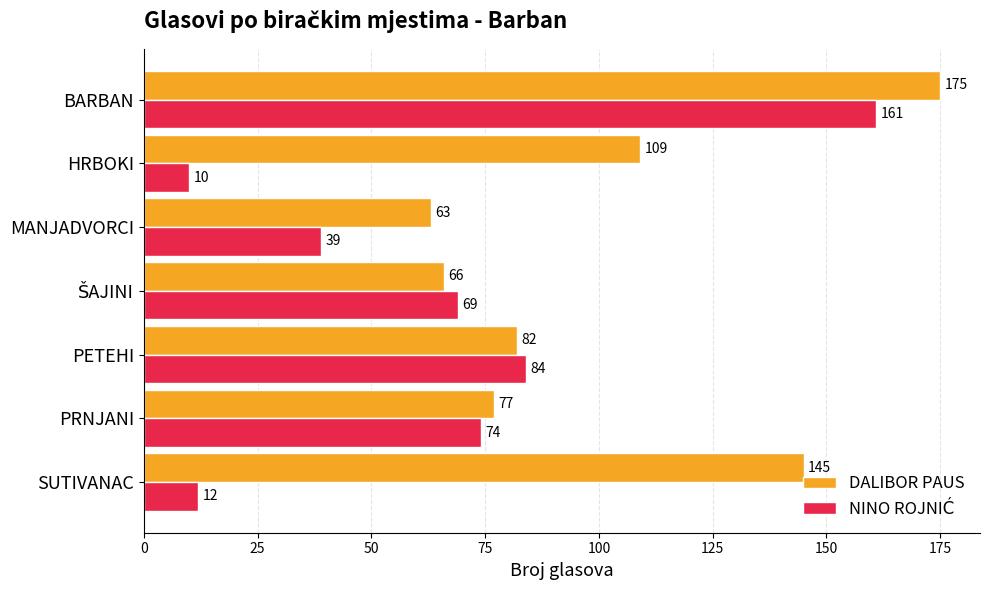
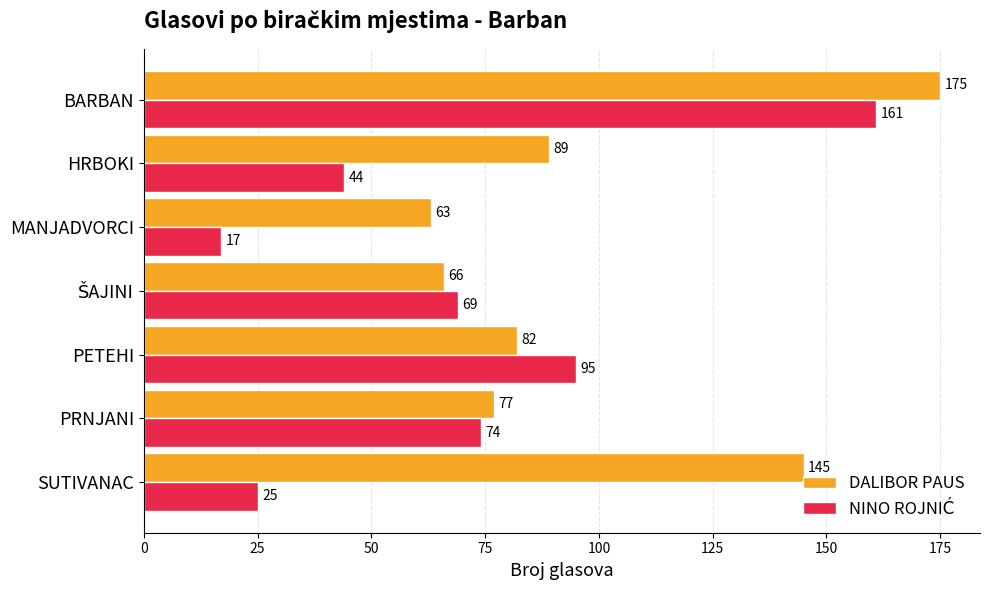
DALIBOR PAUS, HRBOKI: 109 -> 89
NINO ROJNIĆ, HRBOKI: 10 -> 44
NINO ROJNIĆ, MANJADVORCI: 39 -> 17
NINO ROJNIĆ, PETEHI: 84 -> 95
NINO ROJNIĆ, SUTIVANAC: 12 -> 25
